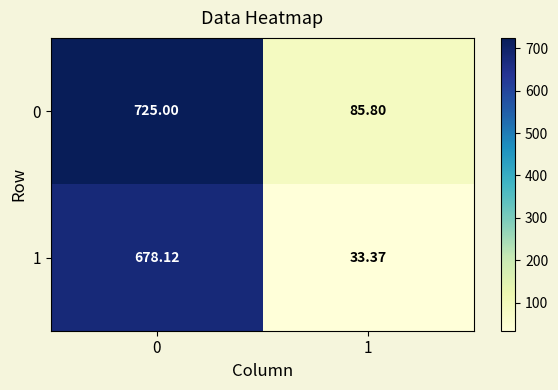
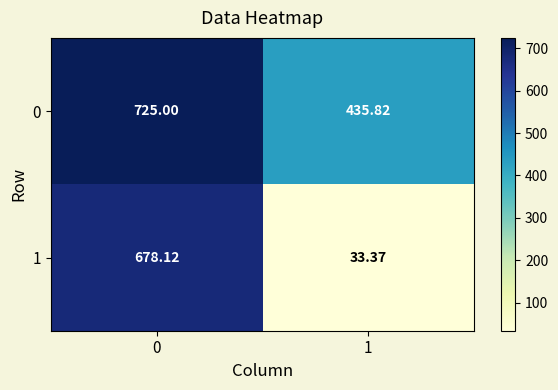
0, 1: 85.80 -> 435.82
